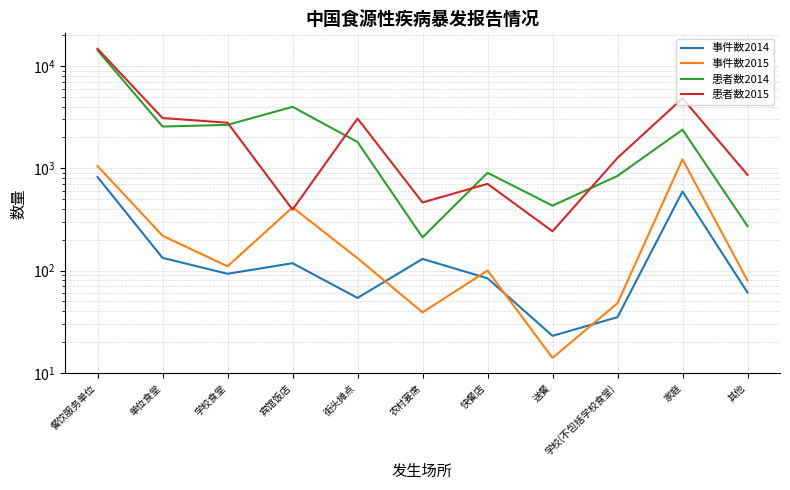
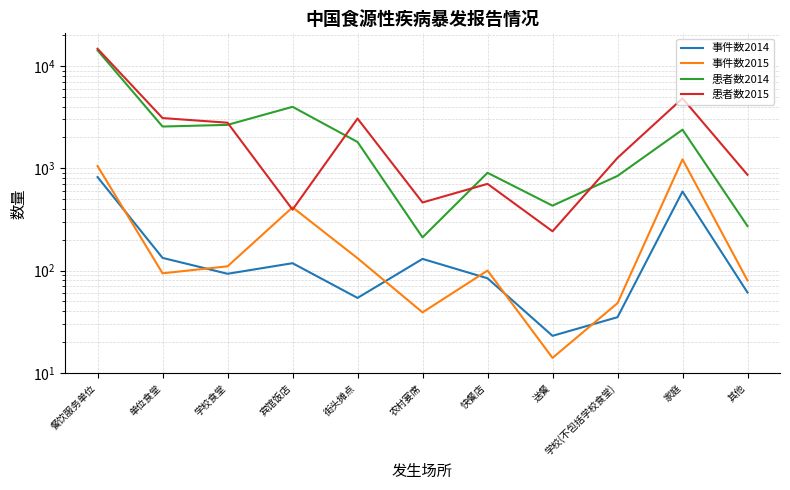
事件数2015, 单位食堂: 220 -> 90
